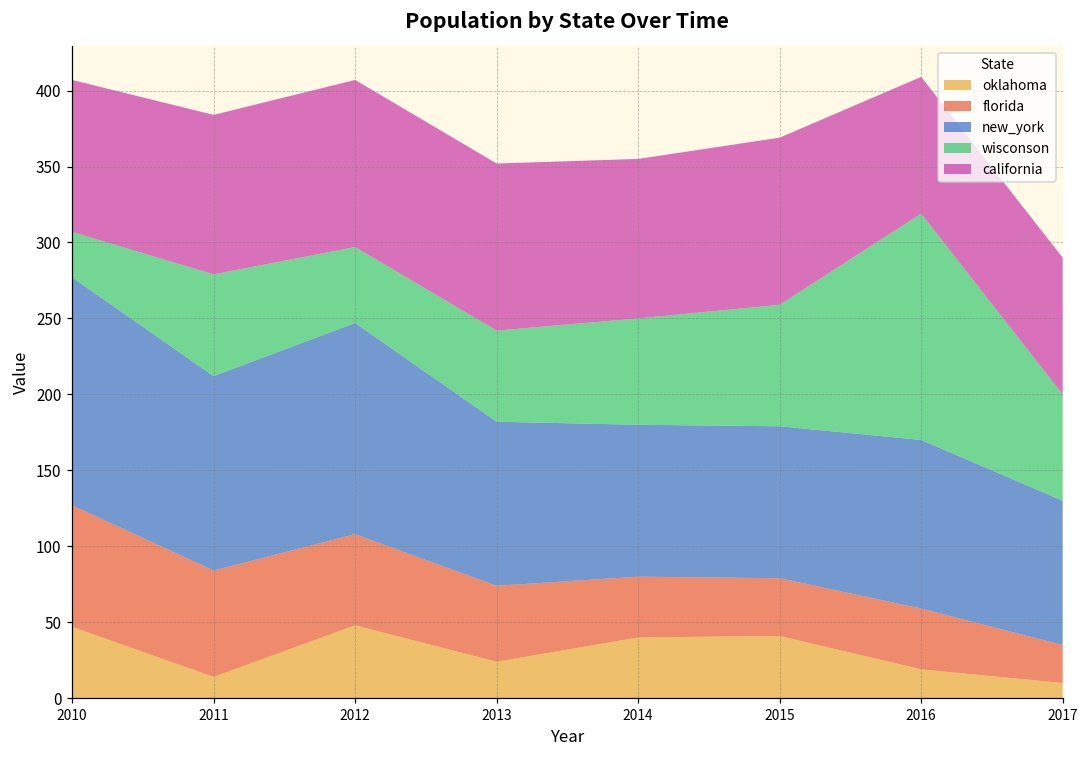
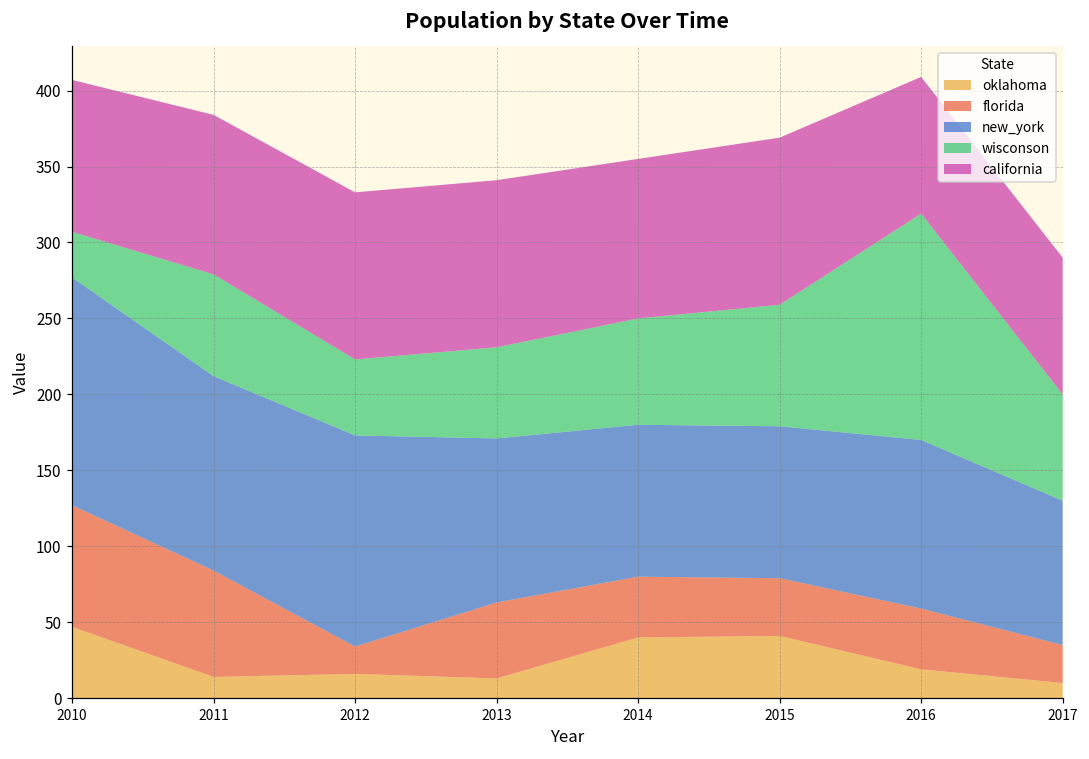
oklahoma, 2012: 48 -> 16
florida, 2012: 60 -> 18
oklahoma, 2013: 24 -> 13
